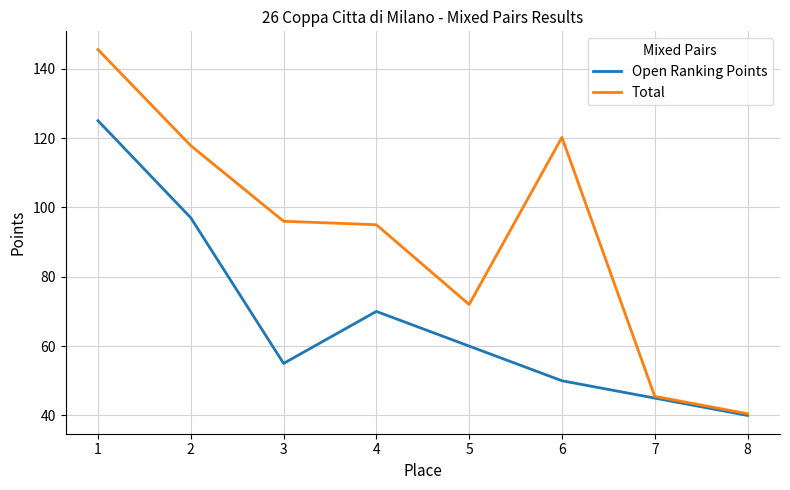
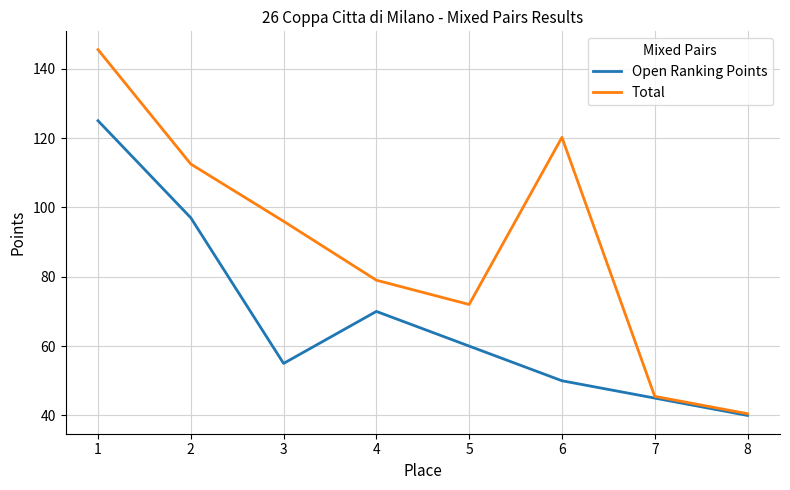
Total, 2: 118 -> 113
Total, 4: 95 -> 79
